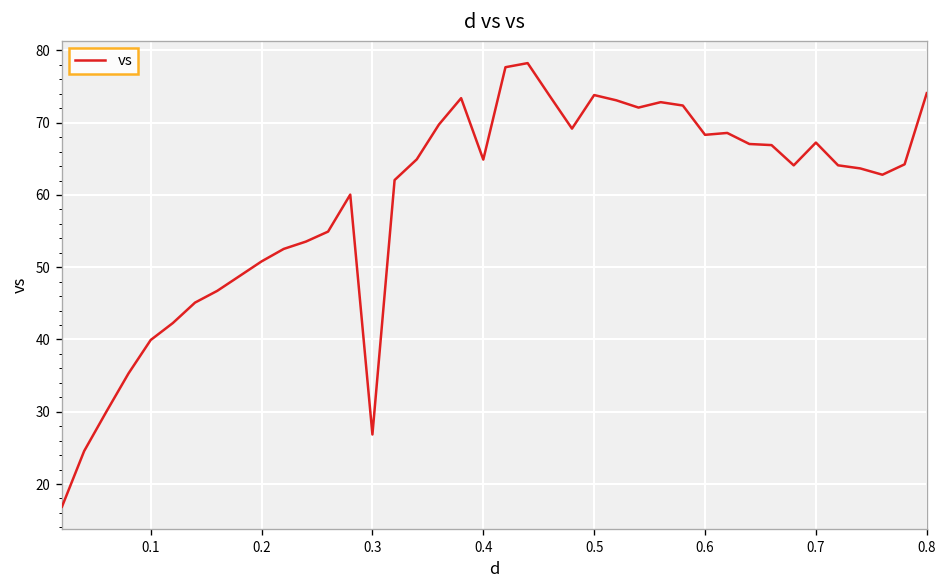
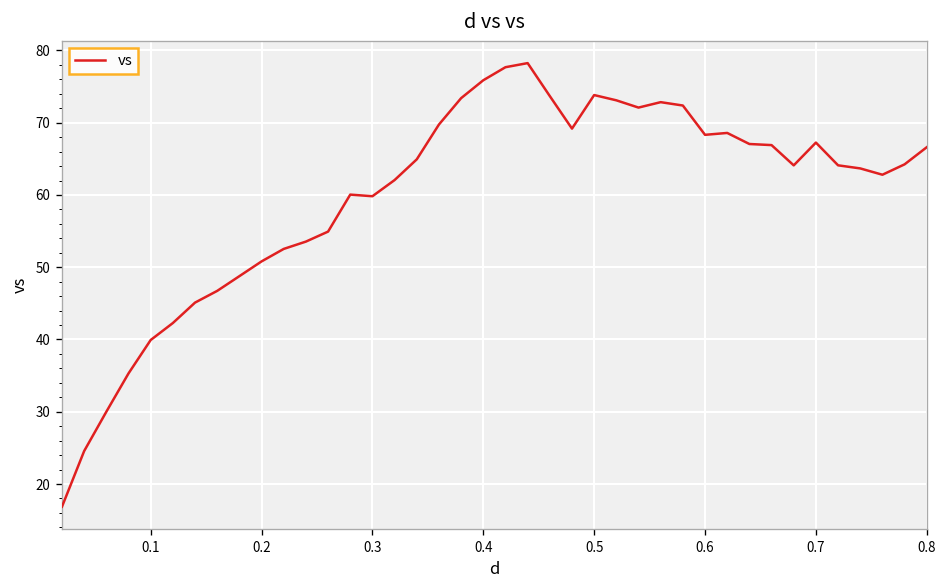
0.3: 27 -> 60
0.4: 65 -> 76
0.8: 74 -> 67
